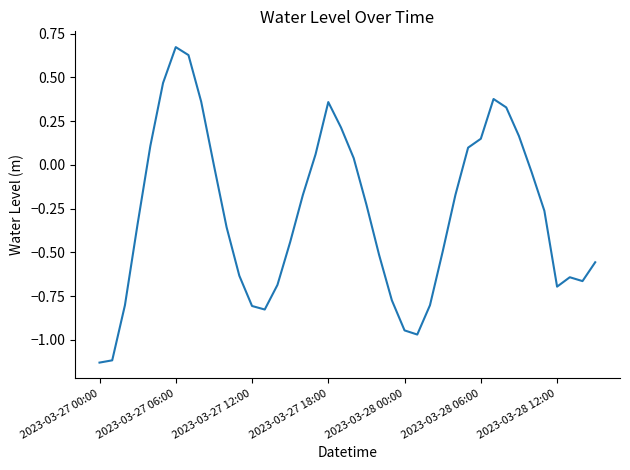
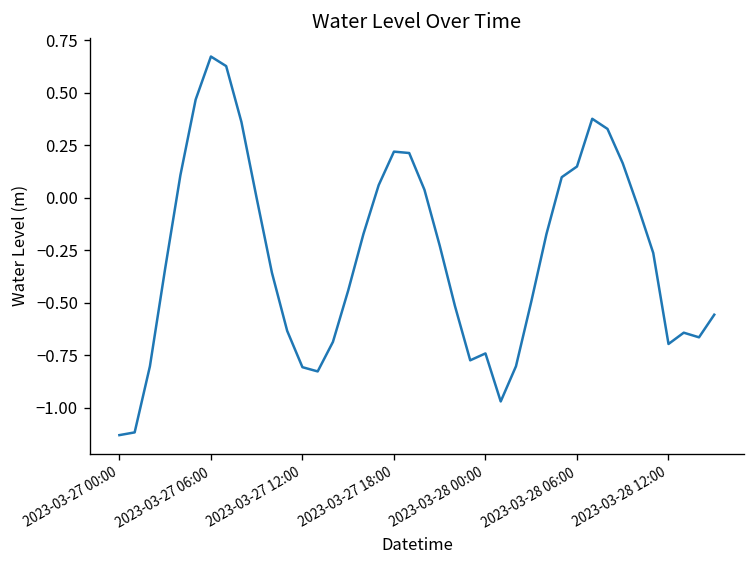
2023-03-27 18:00: 0.36 -> 0.22
2023-03-28 00:00: -0.95 -> -0.74
